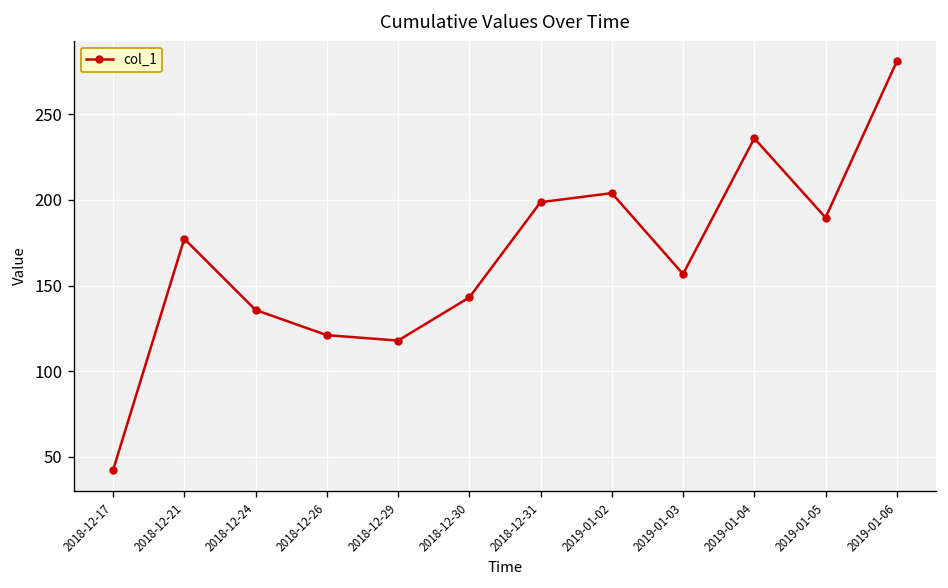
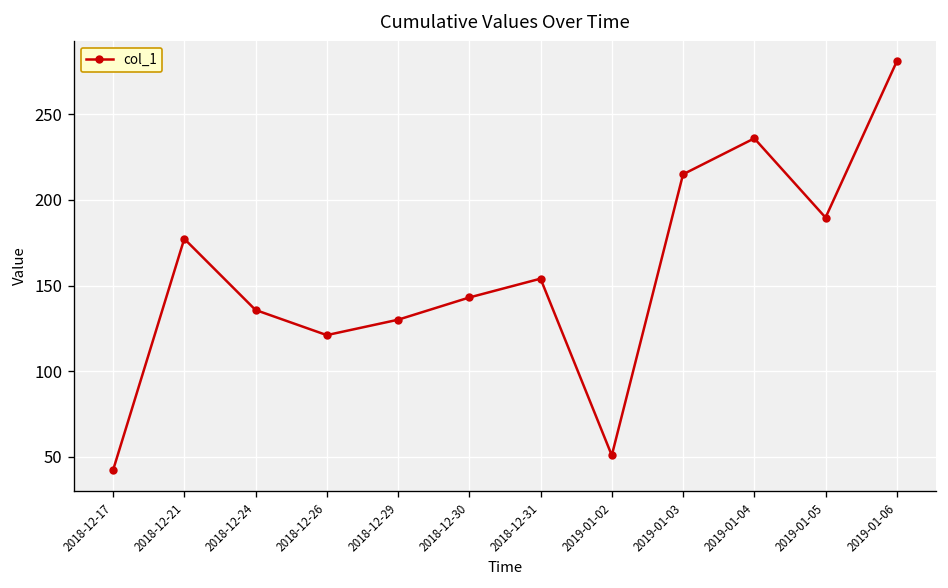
2018-12-29: 118 -> 130
2018-12-31: 199 -> 154
2019-01-02: 204 -> 51
2019-01-03: 157 -> 215
